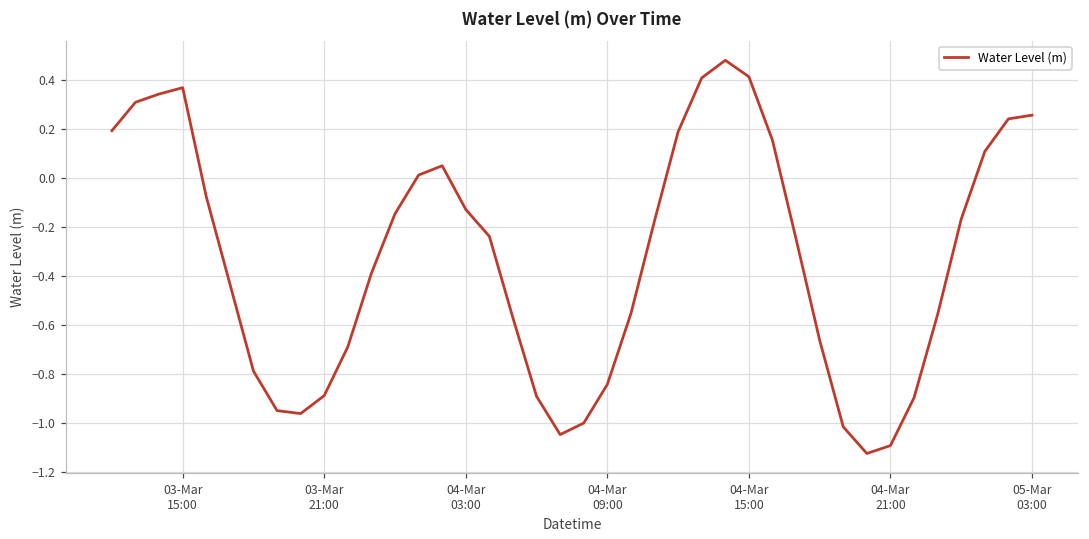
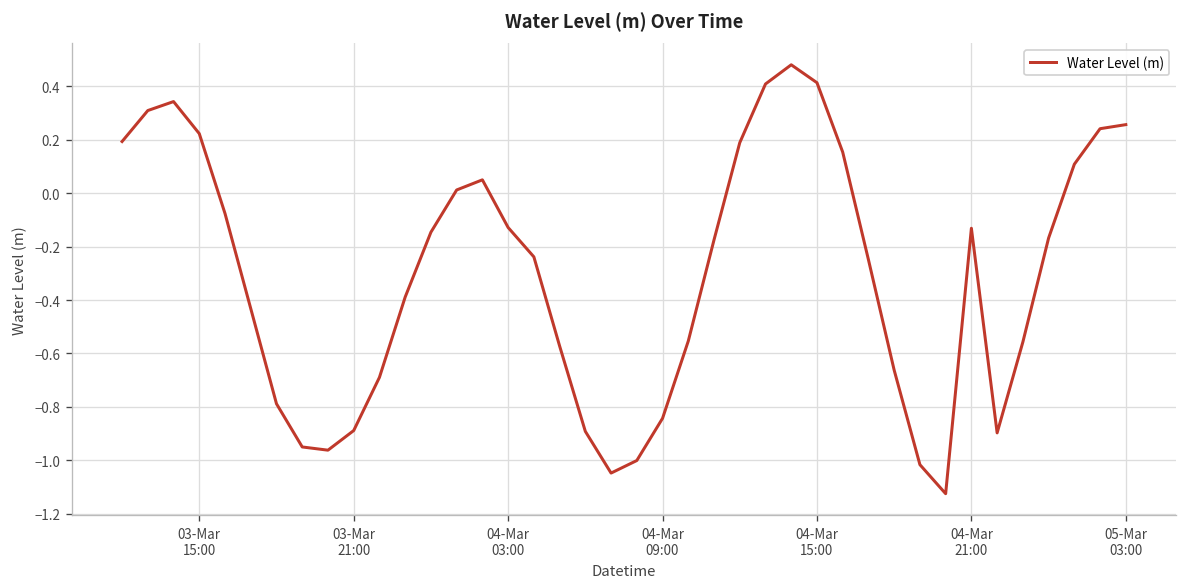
03-Mar 15:00: 0.37 -> 0.22
04-Mar 21:00: -1.09 -> -0.13
